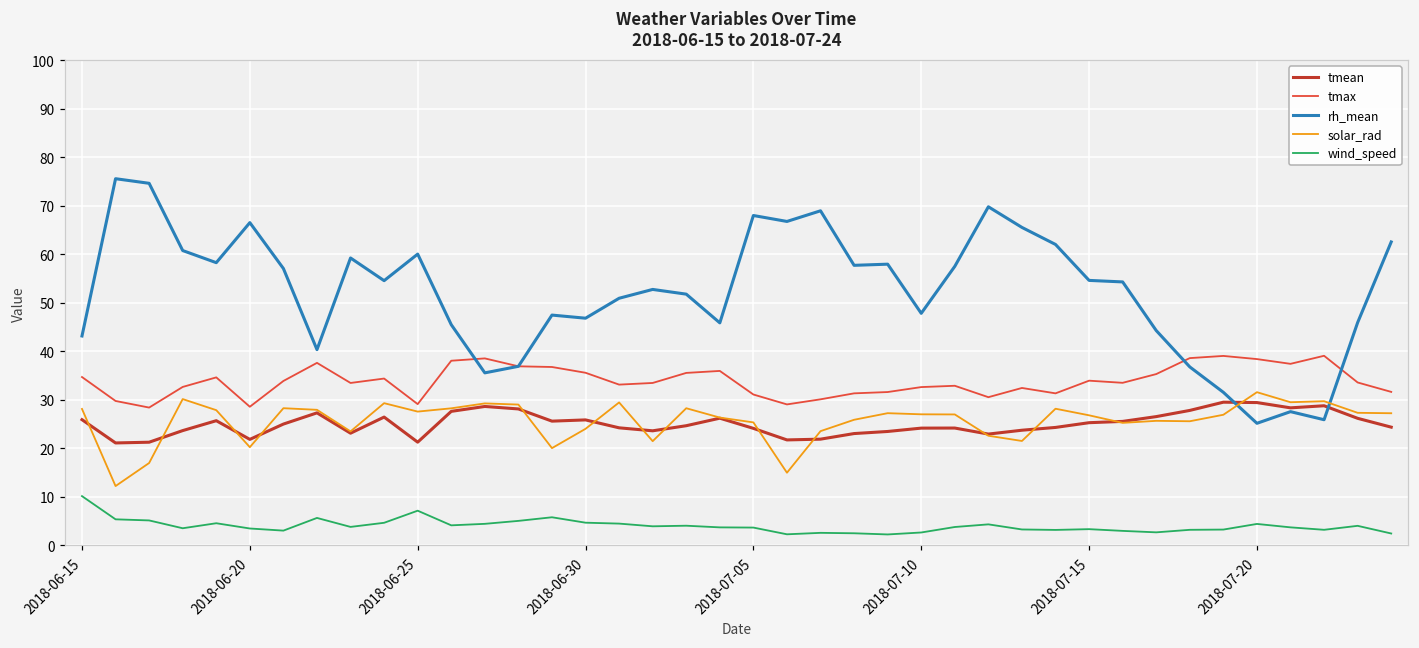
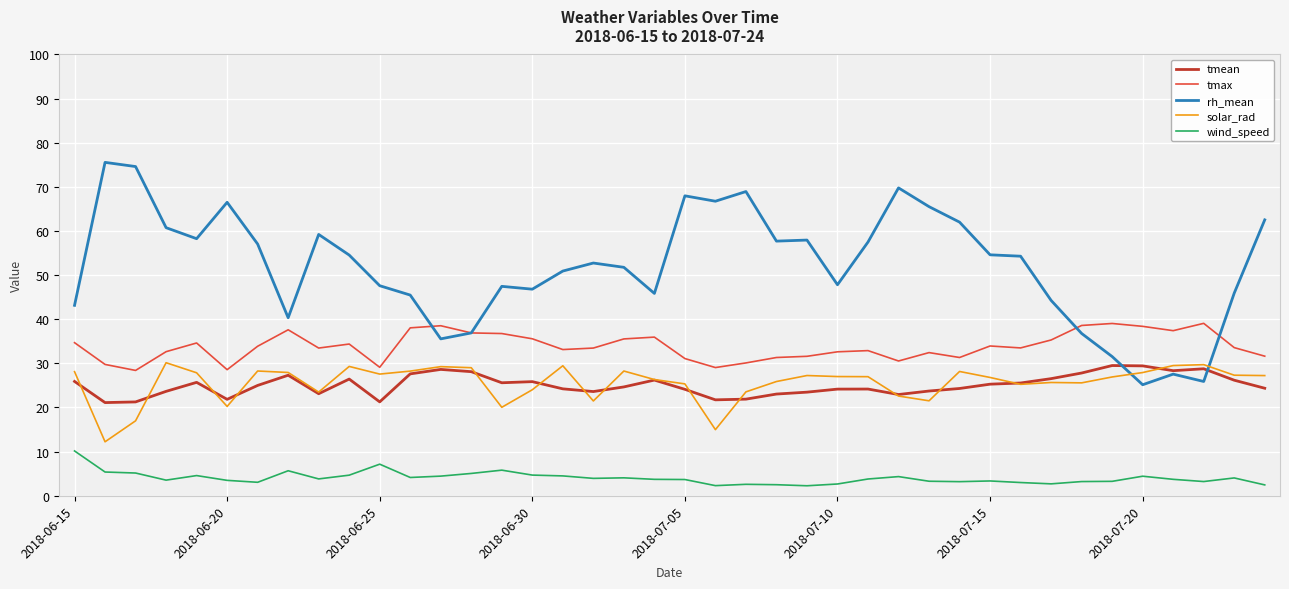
rh_mean, 2018-06-25: 60 -> 48
solar_rad, 2018-07-20: 32 -> 28
